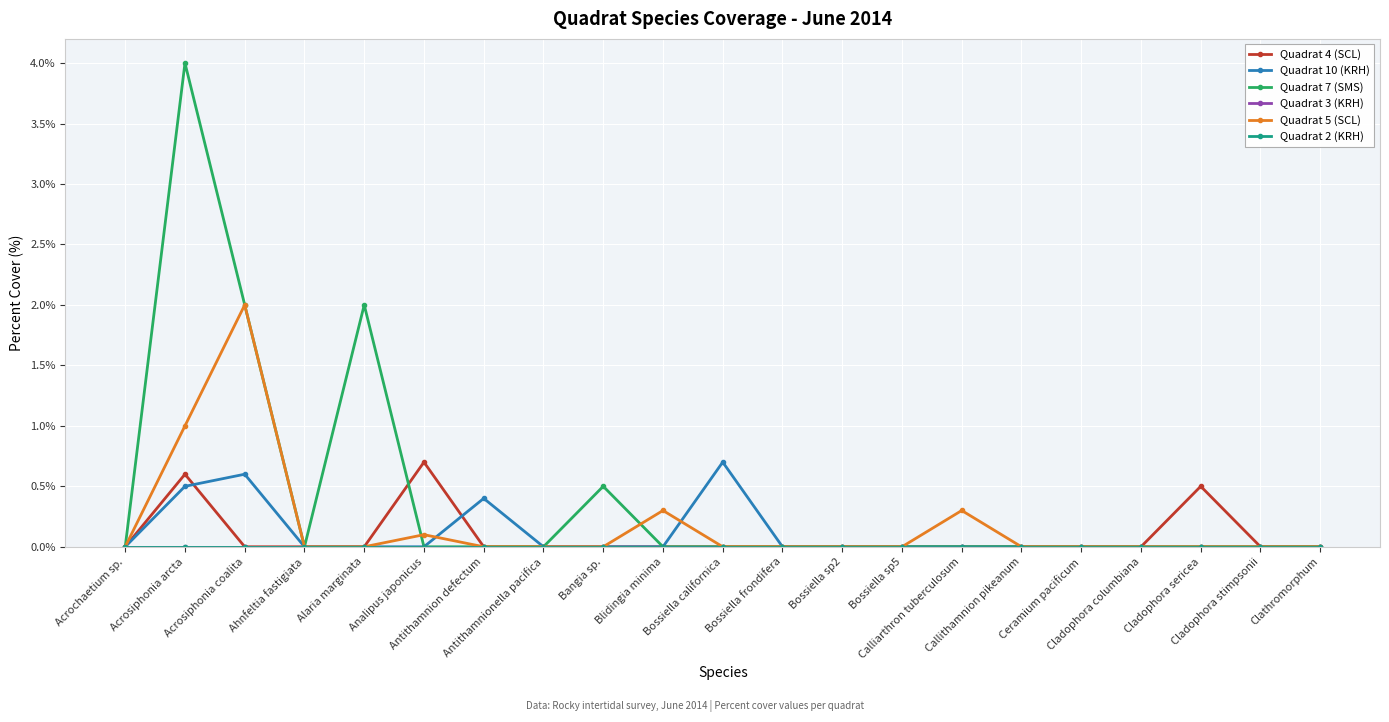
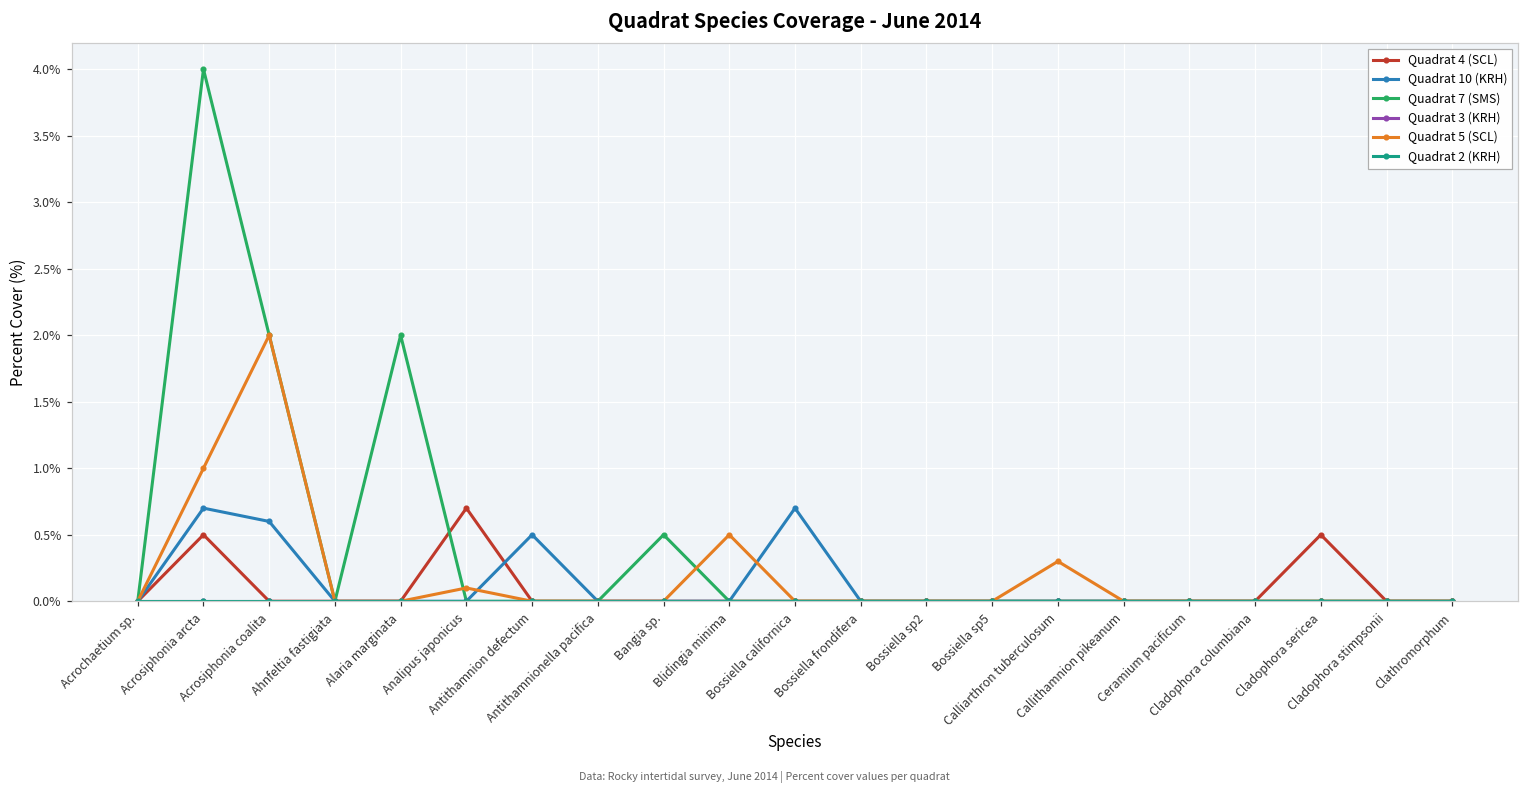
Quadrat 4 (SCL), Acrosiphonia arcta: 0.6% -> 0.5%
Quadrat 10 (KRH), Acrosiphonia arcta: 0.5% -> 0.7%
Quadrat 10 (KRH), Antithamnion defectum: 0.4% -> 0.5%
Quadrat 5 (SCL), Blidingia minima: 0.3% -> 0.5%
